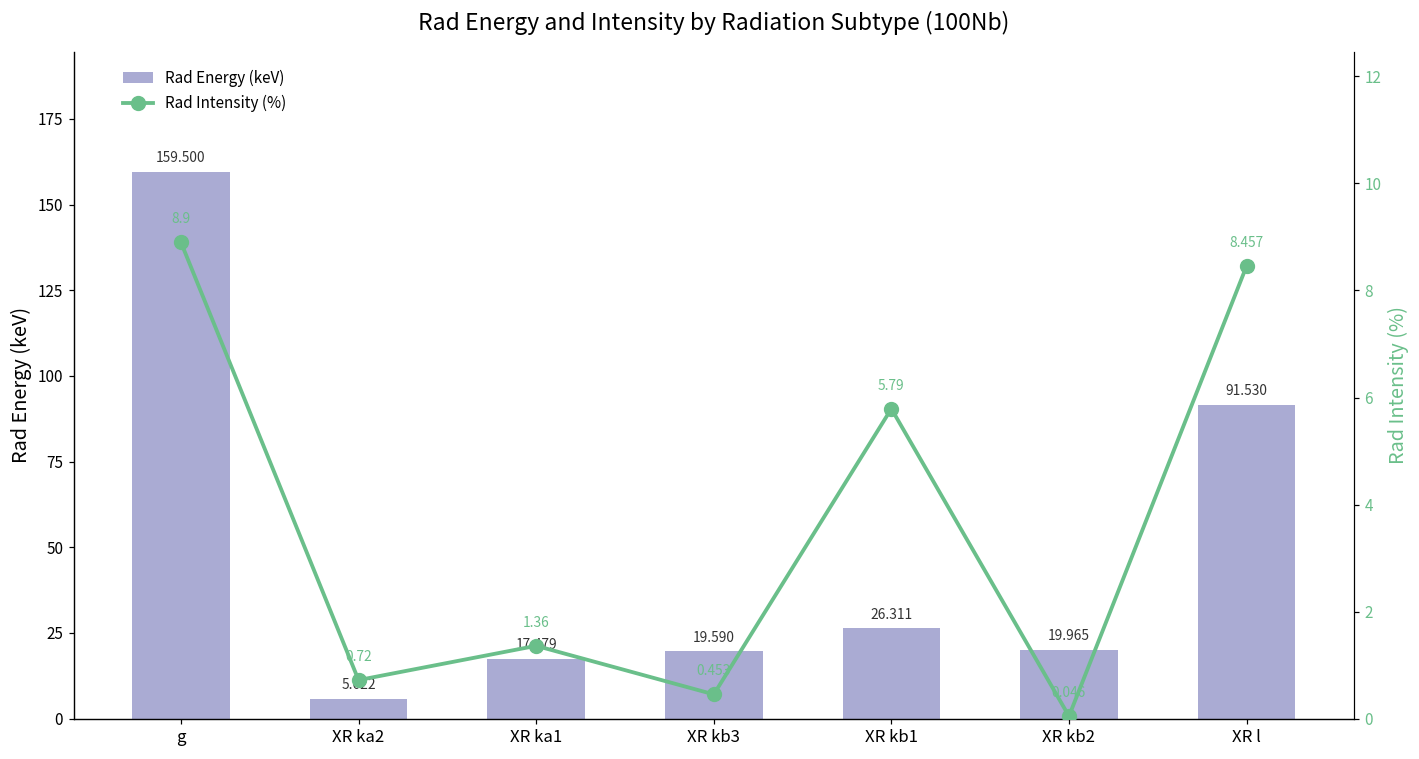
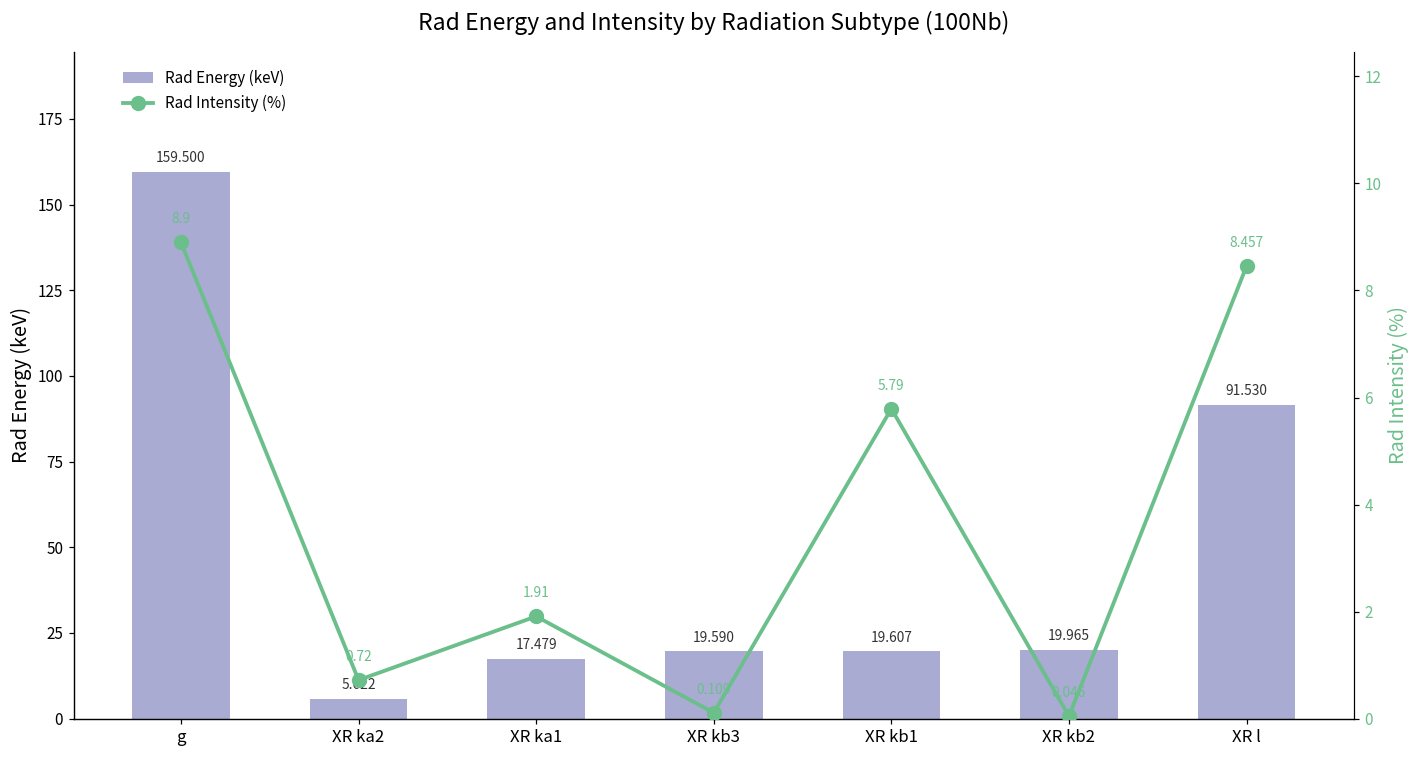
Rad Energy (keV), XR kb1: 26.311 -> 19.607
Rad Intensity (%), XR ka1: 1.36 -> 1.91
Rad Intensity (%), XR kb3: 0.453 -> 0.109
